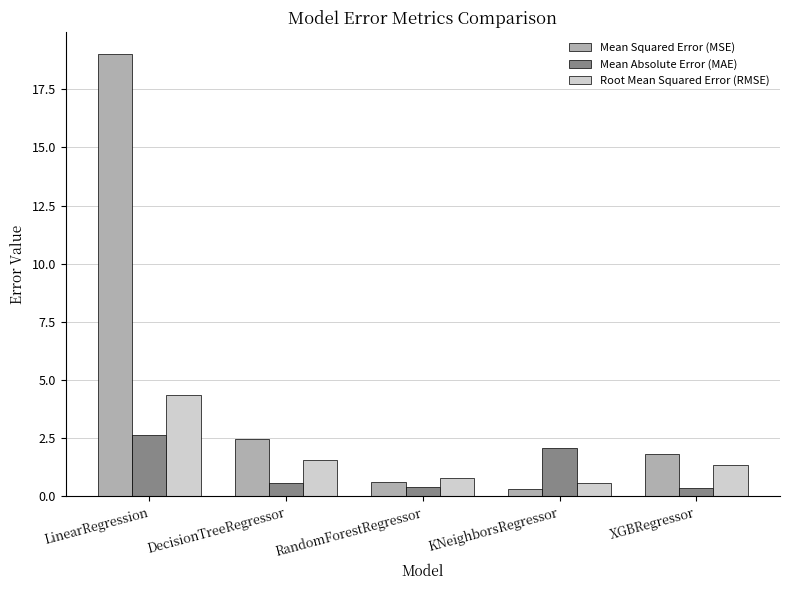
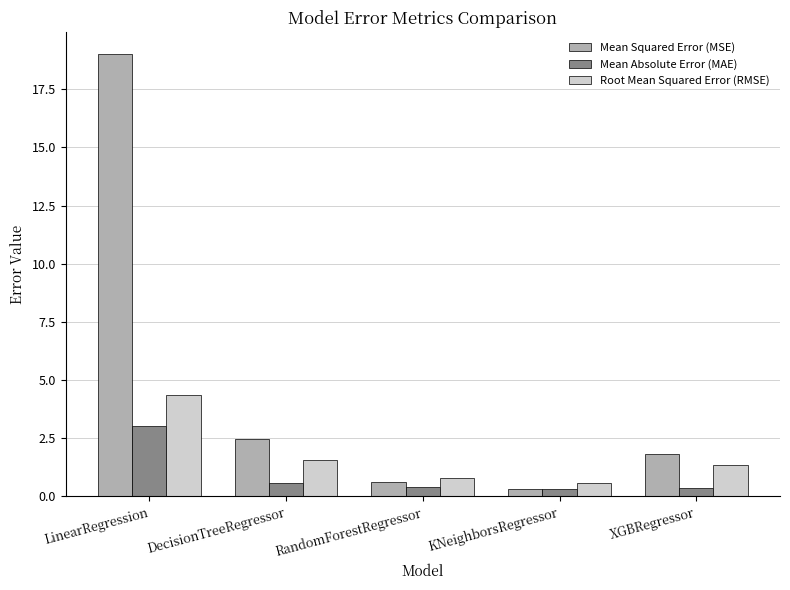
Mean Absolute Error (MAE), LinearRegression: 2.7 -> 3.0
Mean Absolute Error (MAE), KNeighborsRegressor: 2.1 -> 0.3
